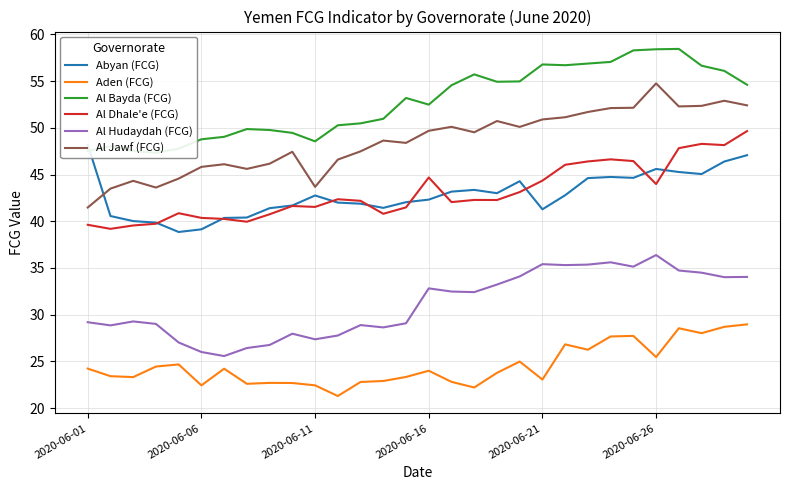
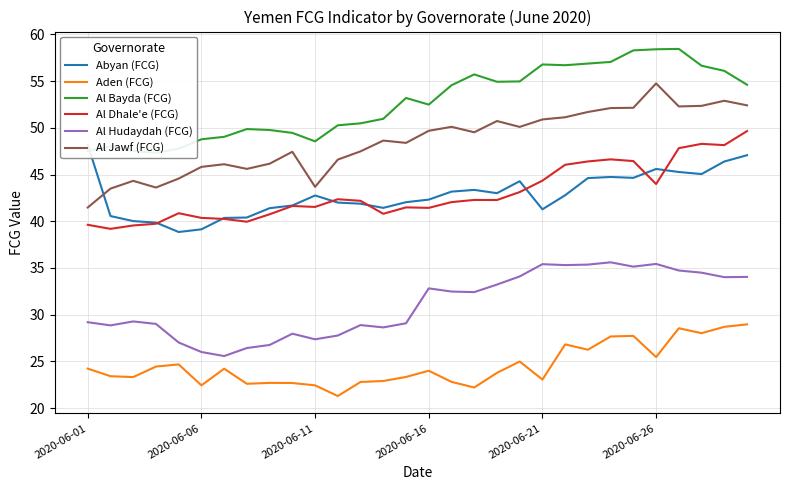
Al Dhale'e (FCG), 2020-06-16: 45 -> 41
Al Hudaydah (FCG), 2020-06-26: 36 -> 35
